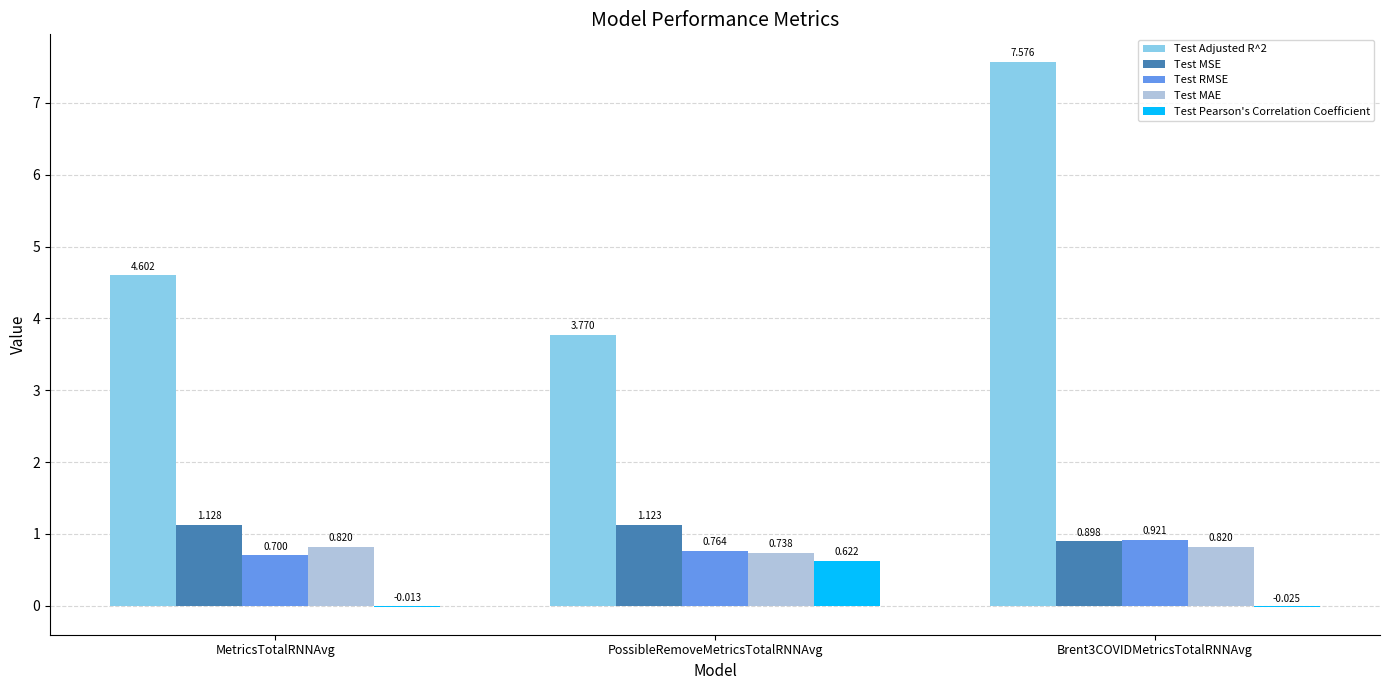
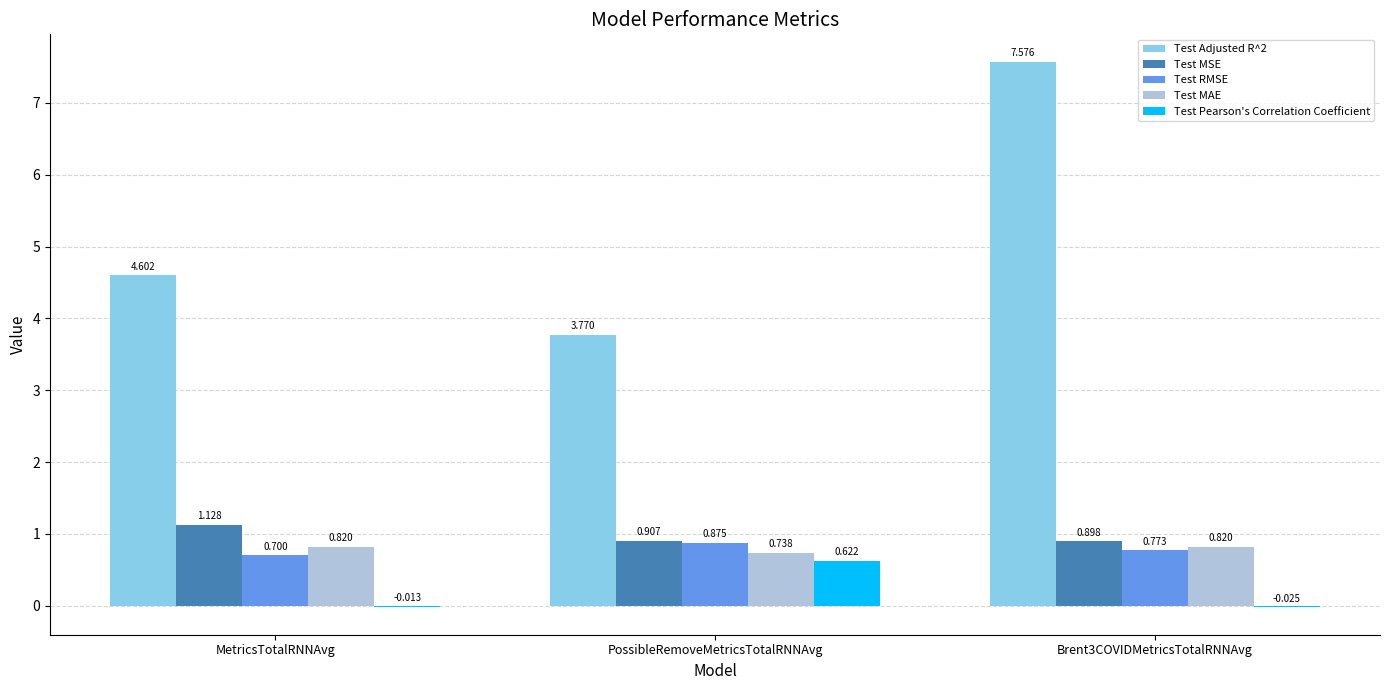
Test MSE, PossibleRemoveMetricsTotalRNNAvg: 1.123 -> 0.907
Test RMSE, PossibleRemoveMetricsTotalRNNAvg: 0.764 -> 0.875
Test RMSE, Brent3COVIDMetricsTotalRNNAvg: 0.921 -> 0.773
